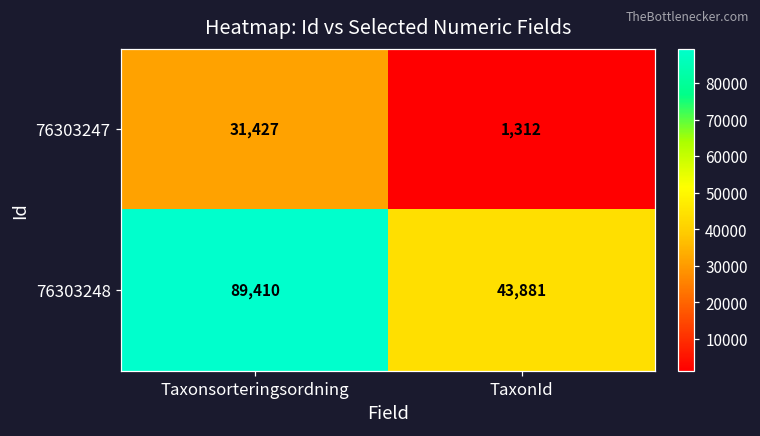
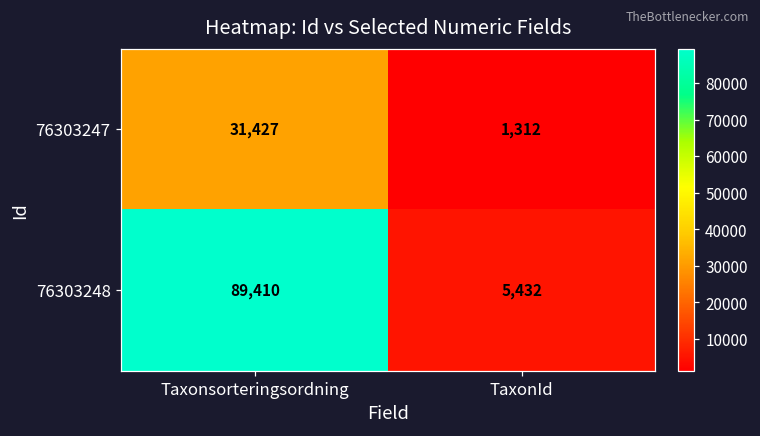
76303248, TaxonId: 43,881 -> 5,432
